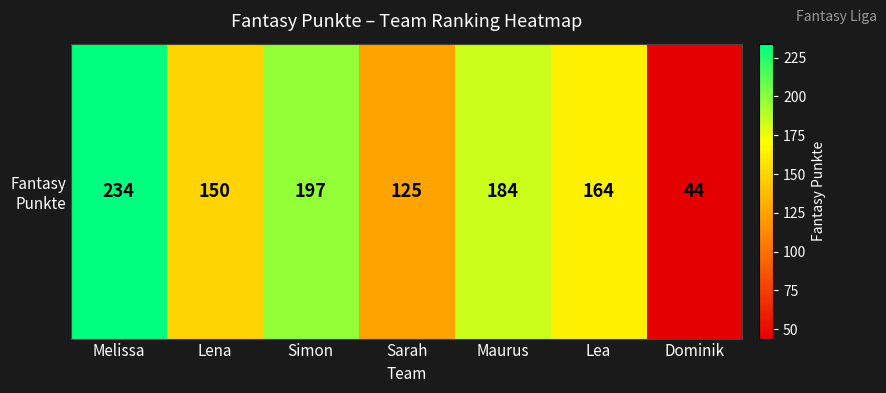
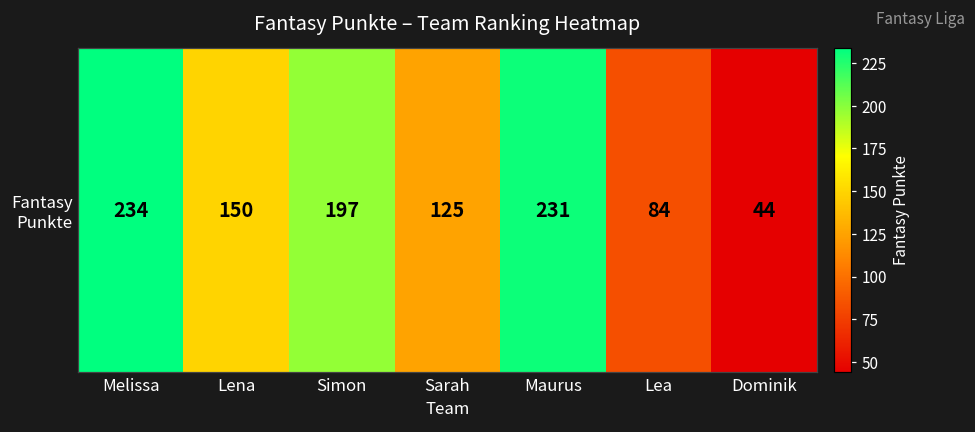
Fantasy Punkte, Maurus: 184 -> 231
Fantasy Punkte, Lea: 164 -> 84
